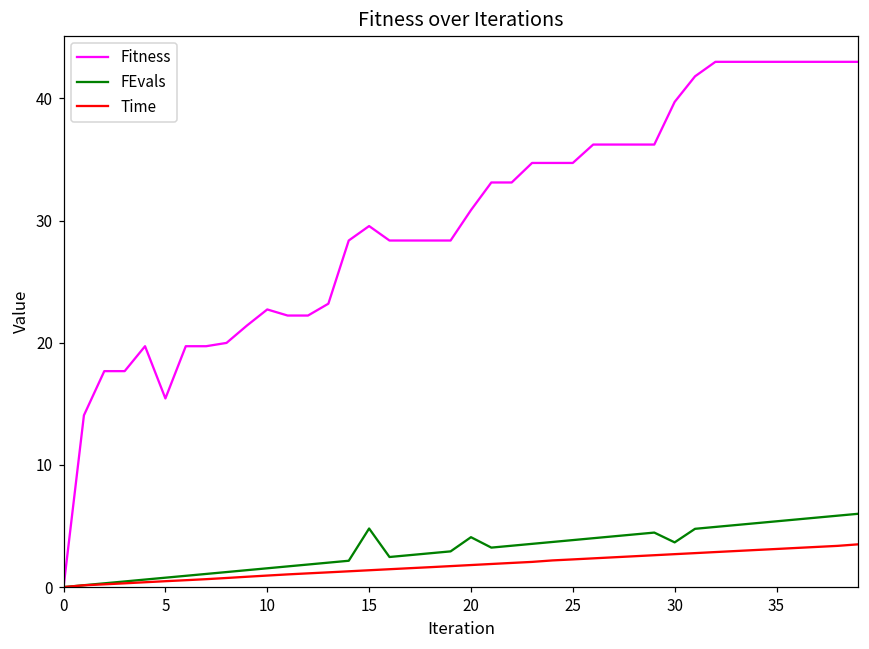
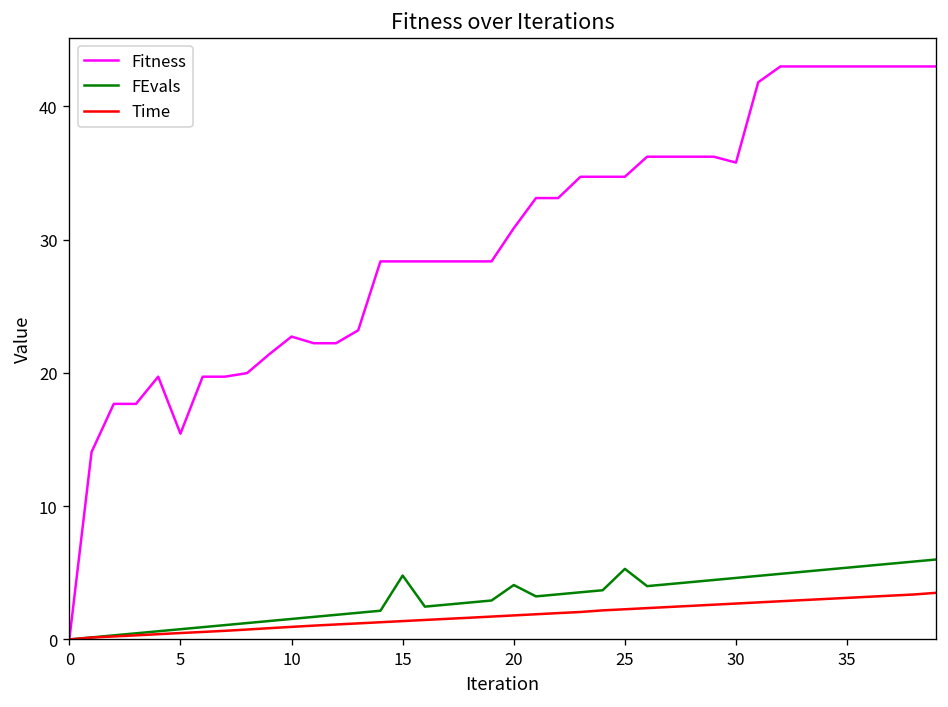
Fitness, 15: 29.6 -> 28.4
FEvals, 25: 3.8 -> 5.3
Fitness, 30: 39.7 -> 35.8
FEvals, 30: 3.7 -> 4.6
